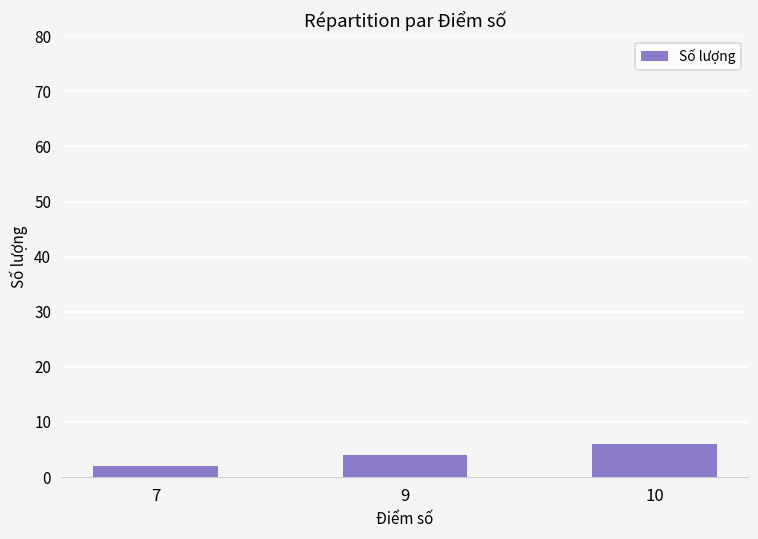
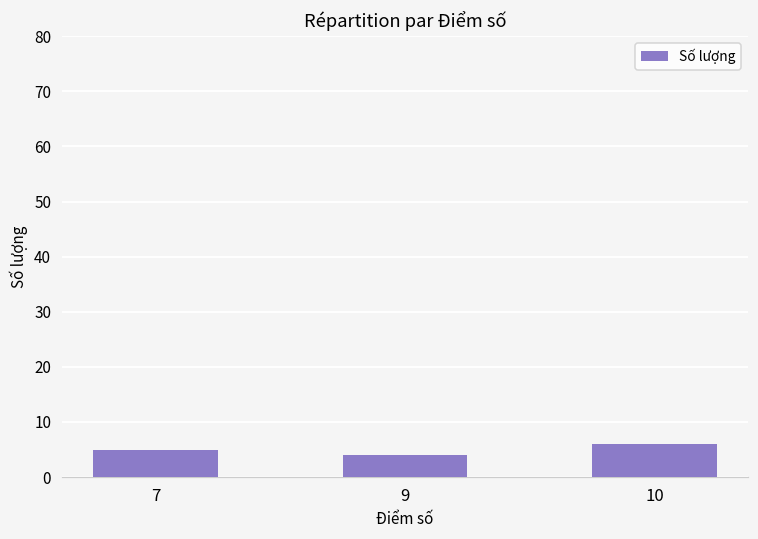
7: 2 -> 5
